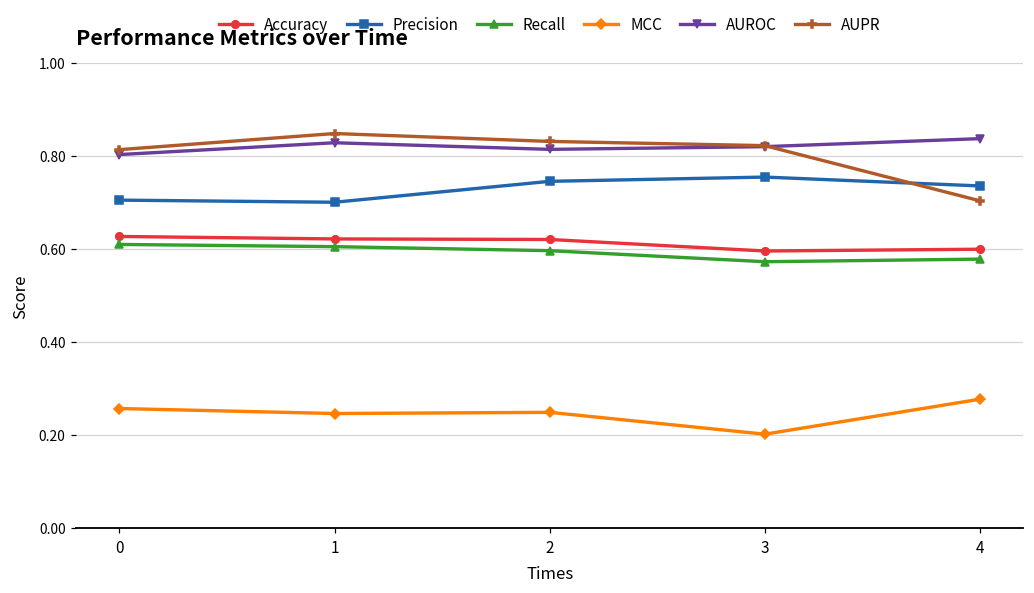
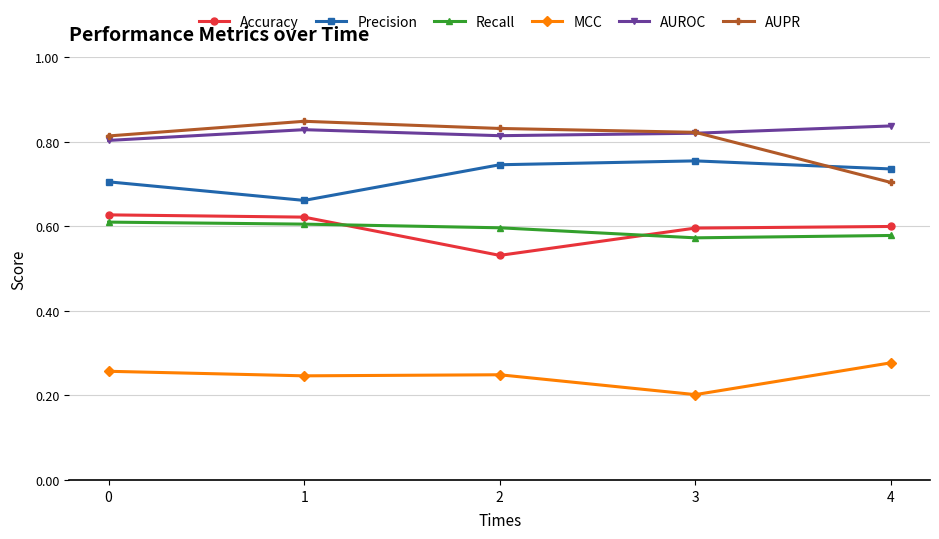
Precision, 1: 0.70 -> 0.66
Accuracy, 2: 0.62 -> 0.53
